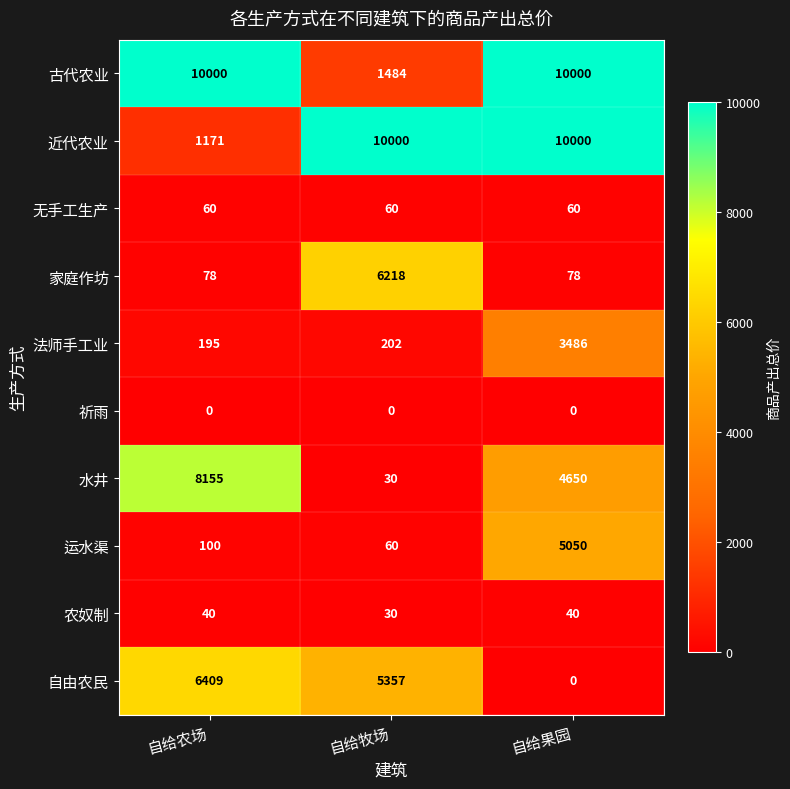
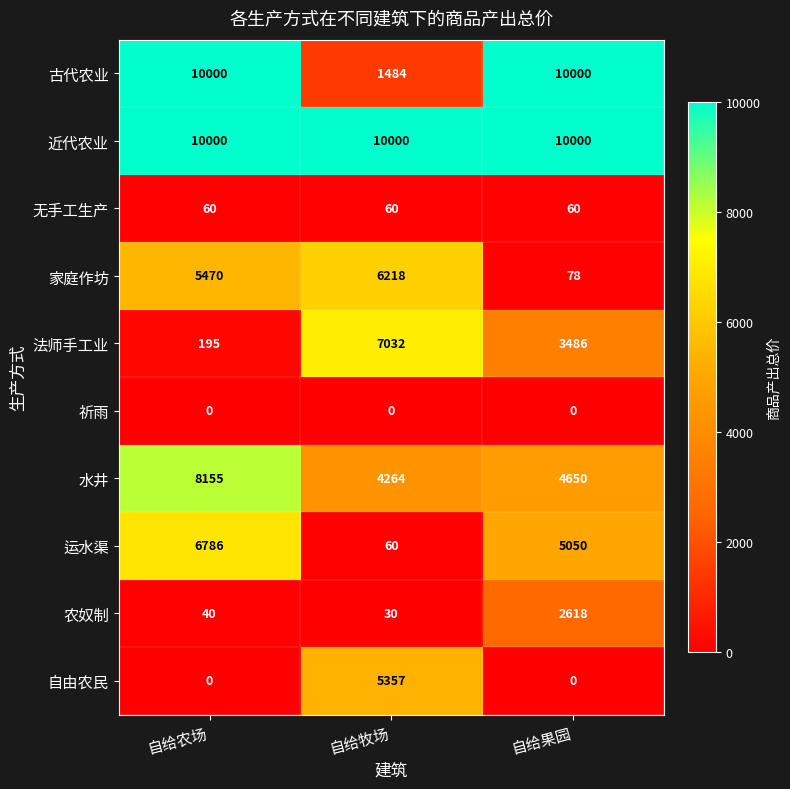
近代农业, 自给农场: 1171 -> 10000
家庭作坊, 自给农场: 78 -> 5470
法师手工业, 自给牧场: 202 -> 7032
水井, 自给牧场: 30 -> 4264
运水渠, 自给农场: 100 -> 6786
农奴制, 自给果园: 40 -> 2618
自由农民, 自给农场: 6409 -> 0
